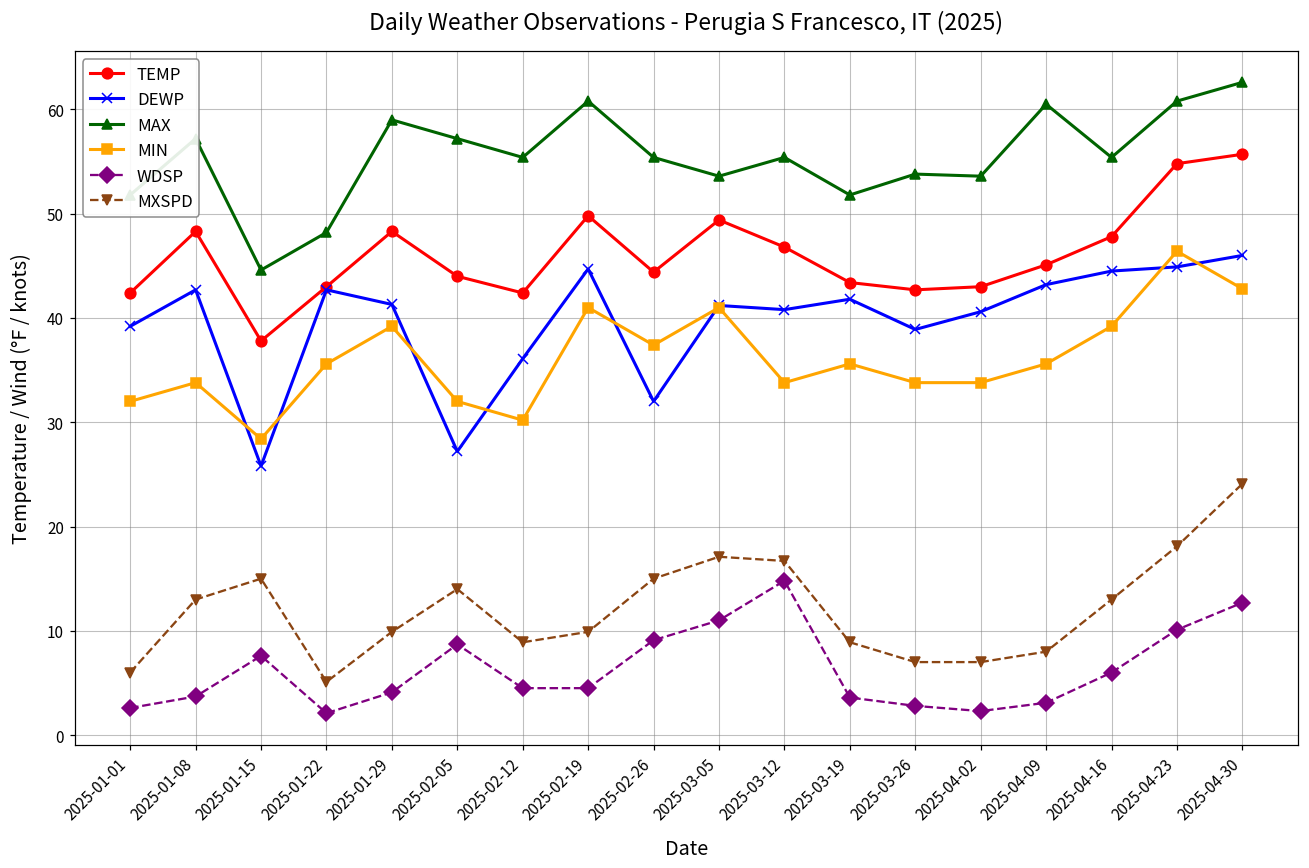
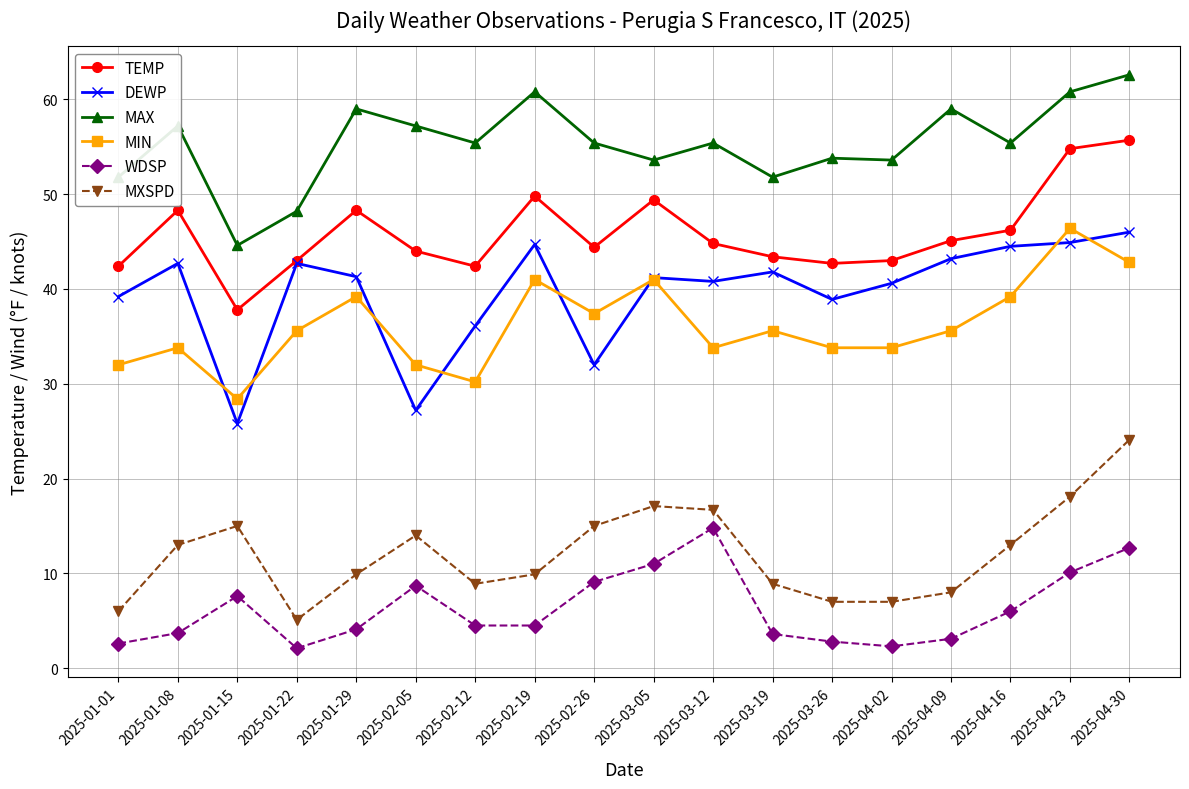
TEMP, 2025-03-12: 47 -> 45
MAX, 2025-04-09: 61 -> 59
TEMP, 2025-04-16: 48 -> 46
